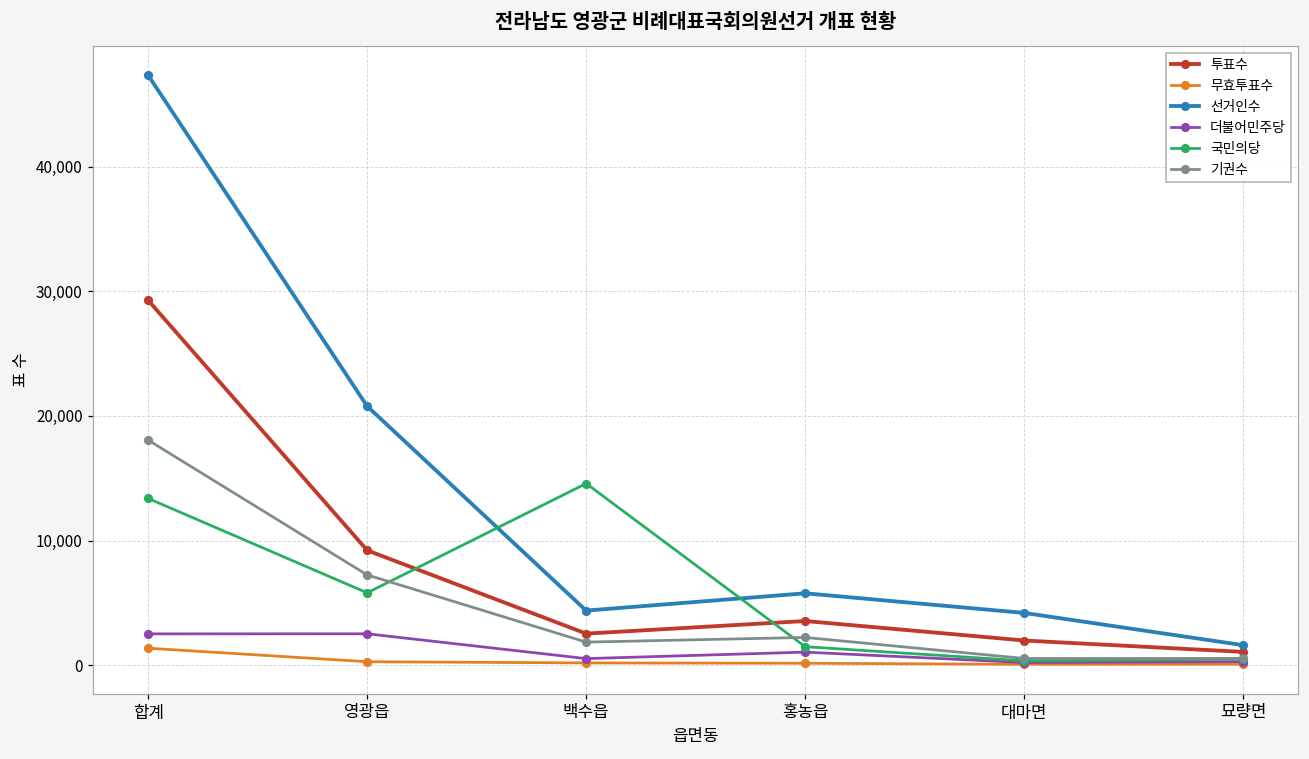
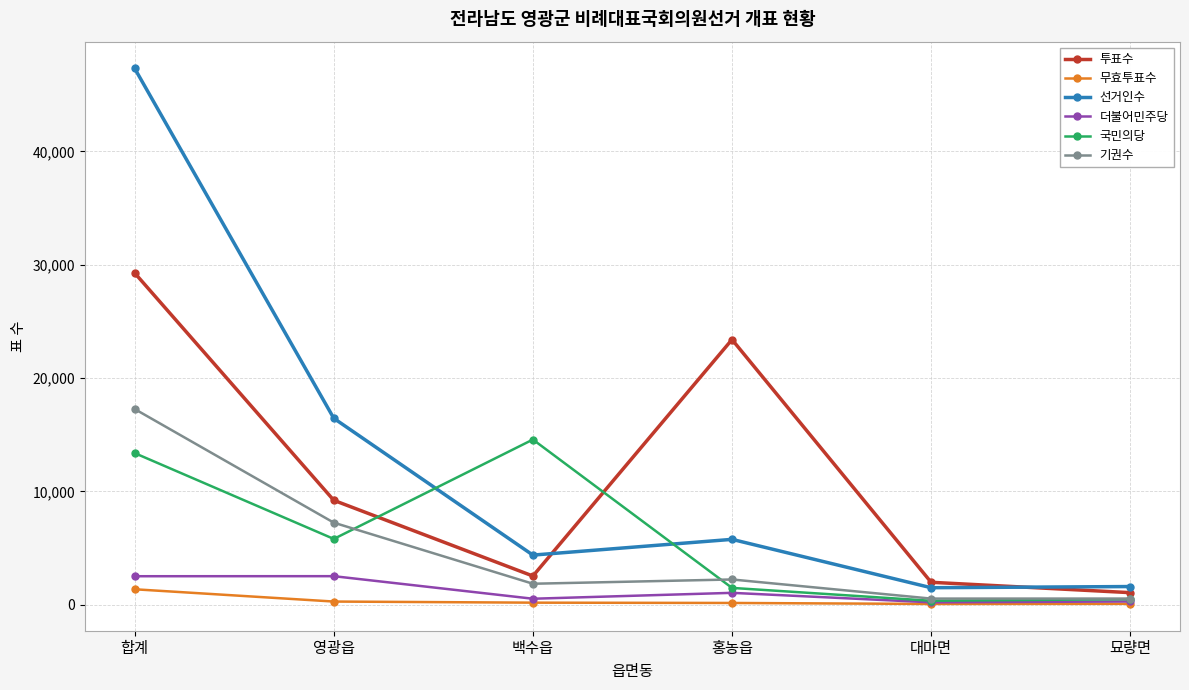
기권수, 합계: 18,100 -> 17,300
선거인수, 영광읍: 20,800 -> 16,400
투표수, 홍농읍: 3,500 -> 23,400
선거인수, 대마면: 4,200 -> 1,500
